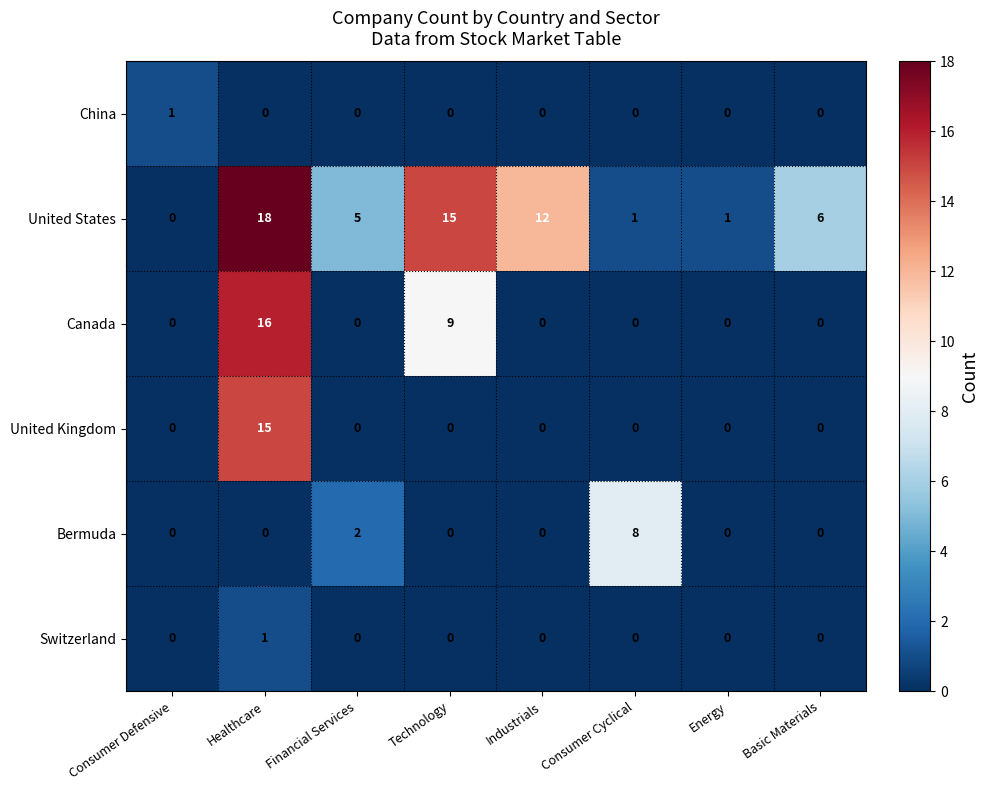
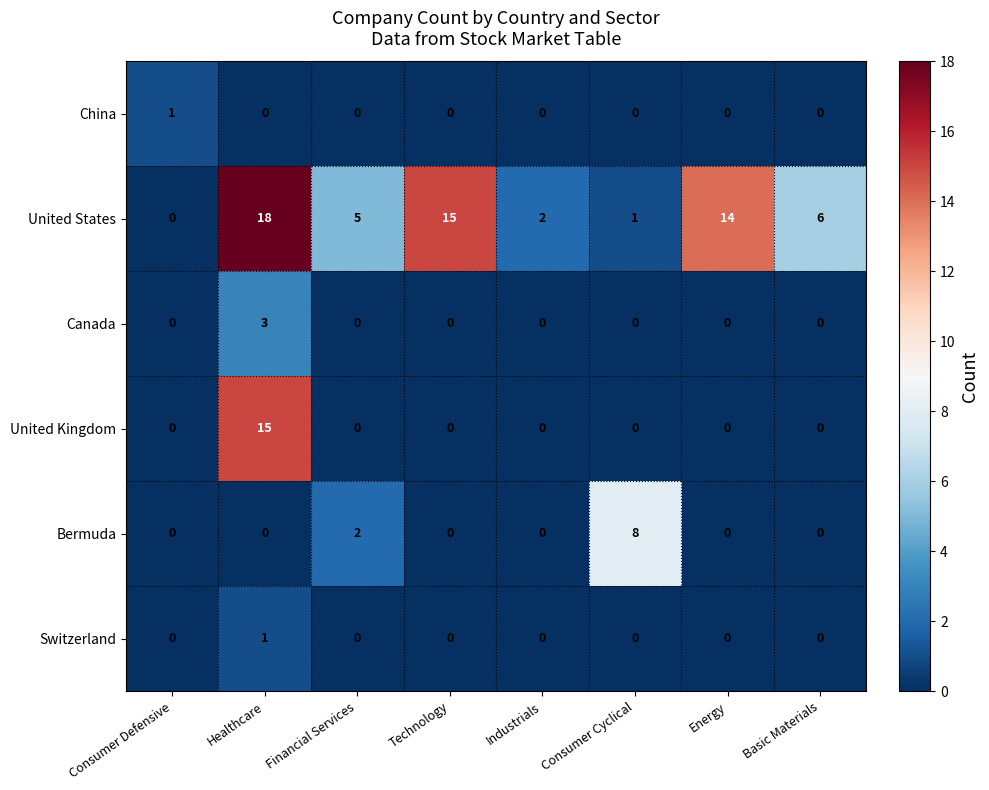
United States, Industrials: 12 -> 2
United States, Energy: 1 -> 14
Canada, Healthcare: 16 -> 3
Canada, Technology: 9 -> 0
